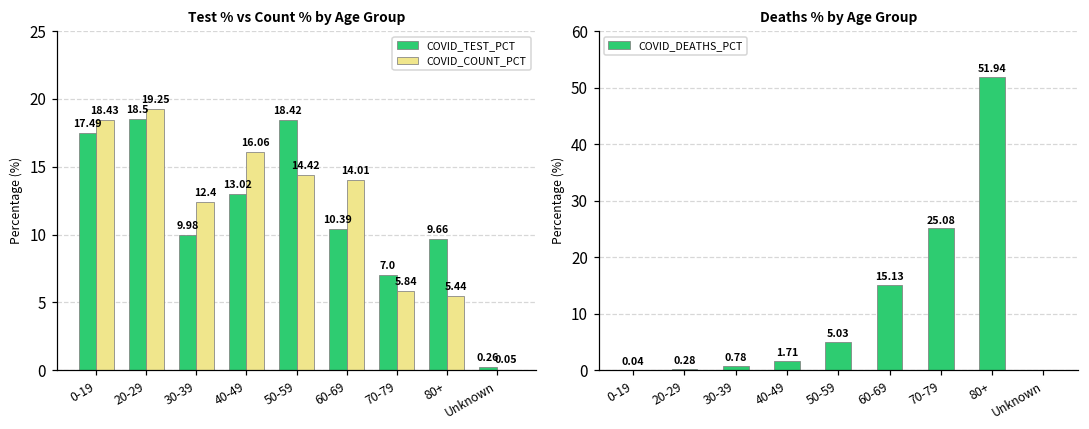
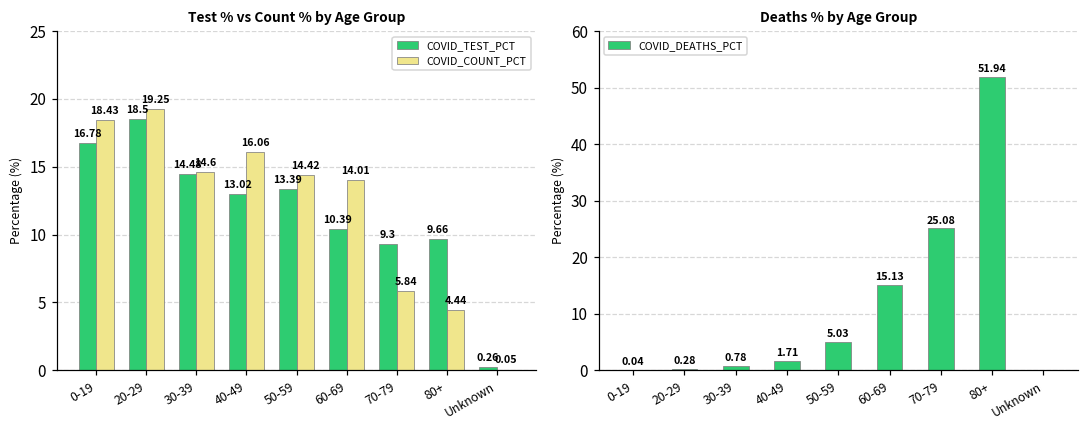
Test % vs Count % by Age Group, COVID_TEST_PCT, 0-19: 17.49 -> 16.78
Test % vs Count % by Age Group, COVID_TEST_PCT, 30-39: 9.98 -> 14.48
Test % vs Count % by Age Group, COVID_COUNT_PCT, 30-39: 12.4 -> 14.6
Test % vs Count % by Age Group, COVID_TEST_PCT, 50-59: 18.42 -> 13.39
Test % vs Count % by Age Group, COVID_TEST_PCT, 70-79: 7.0 -> 9.3
Test % vs Count % by Age Group, COVID_COUNT_PCT, 80+: 5.44 -> 4.44
